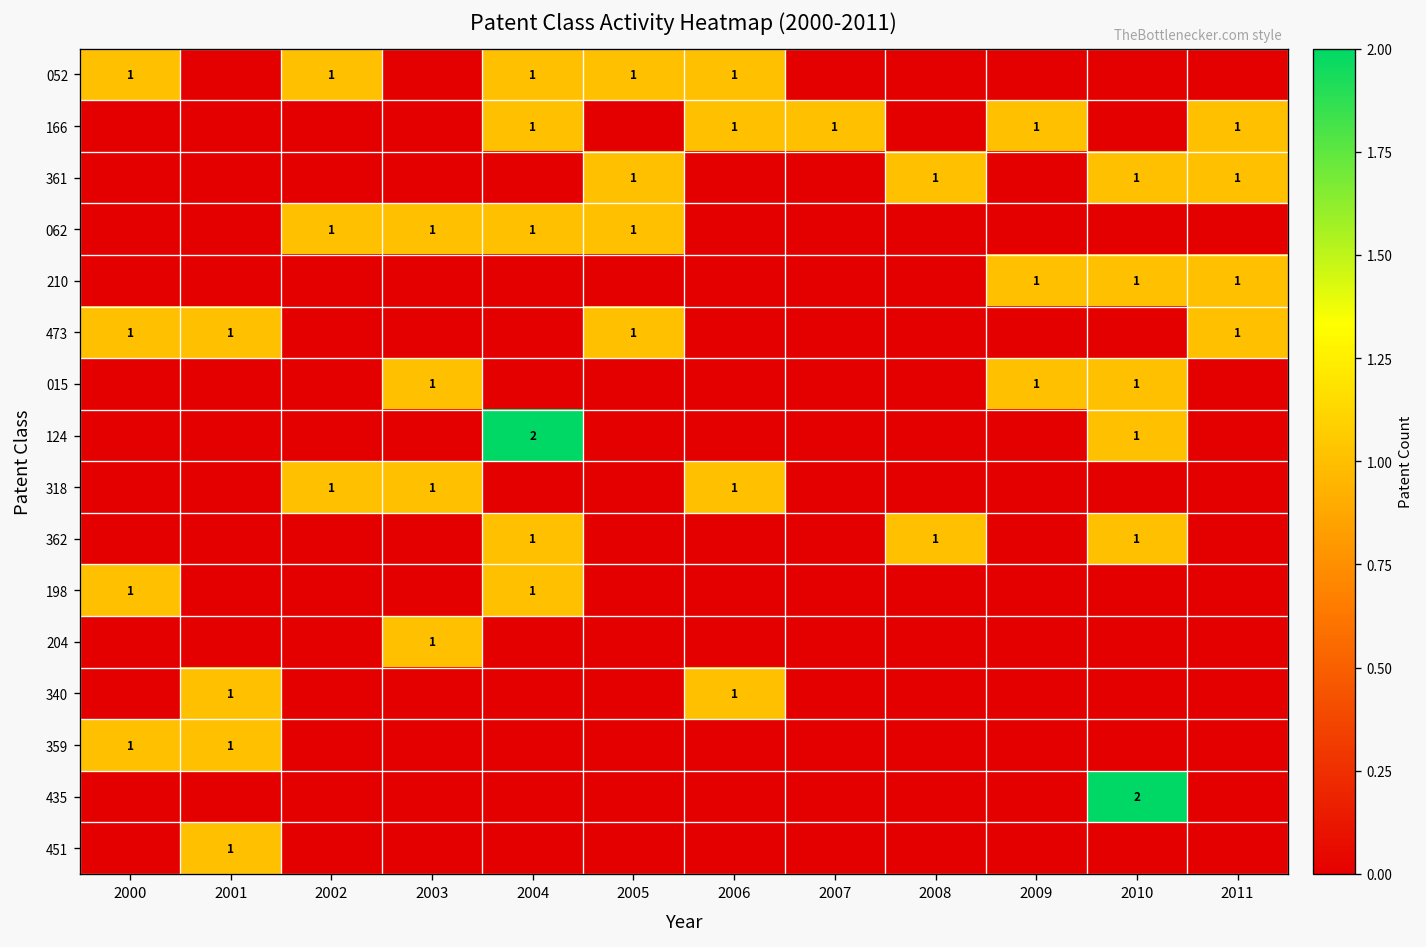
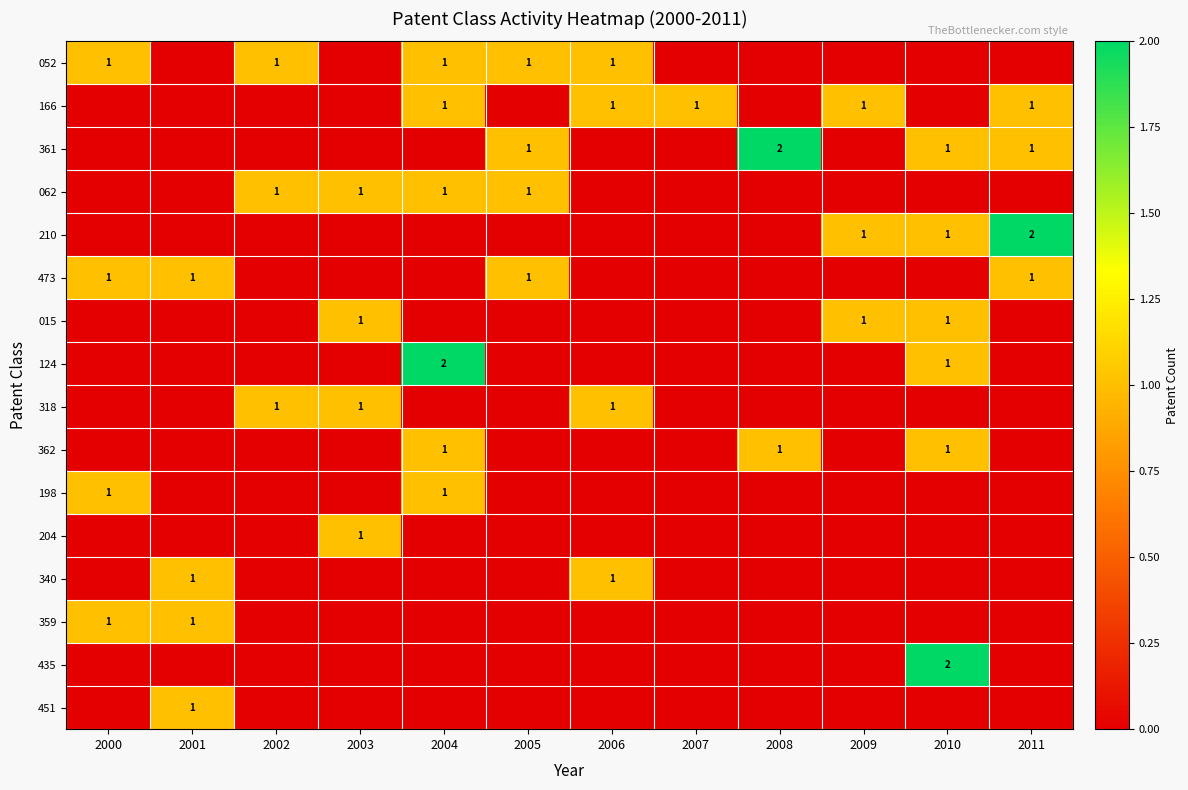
361, 2008: 1 -> 2
210, 2011: 1 -> 2
